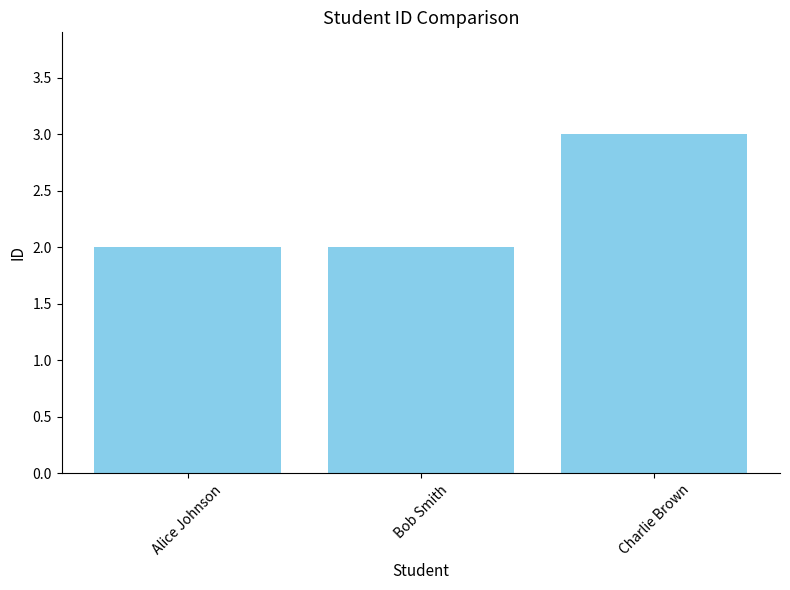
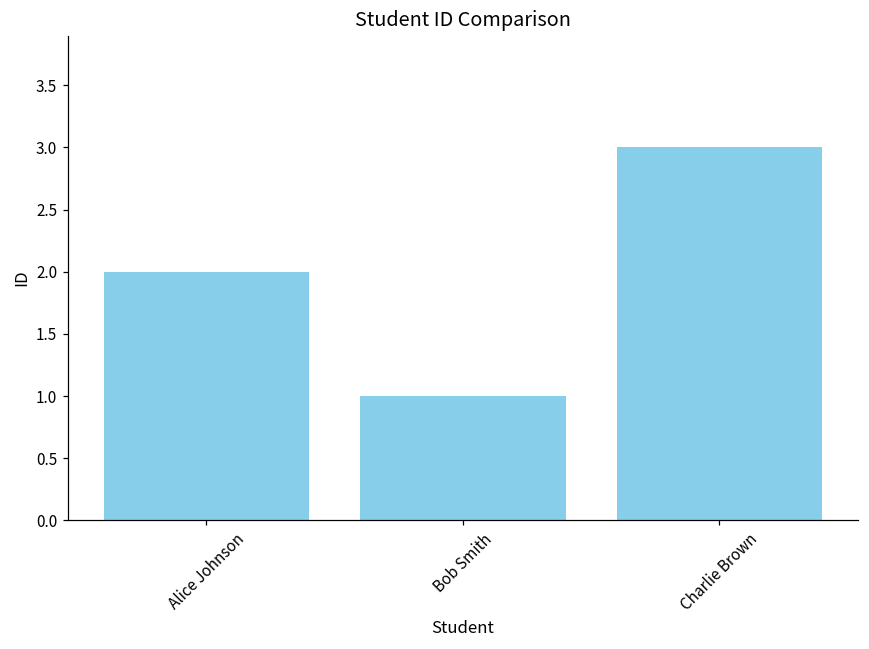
Bob Smith: 2 -> 1
